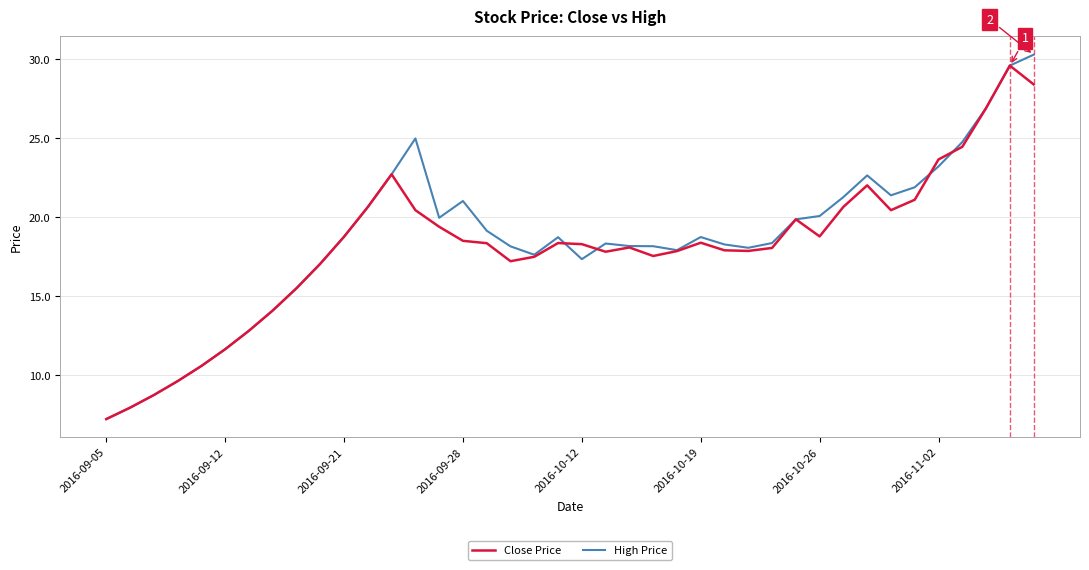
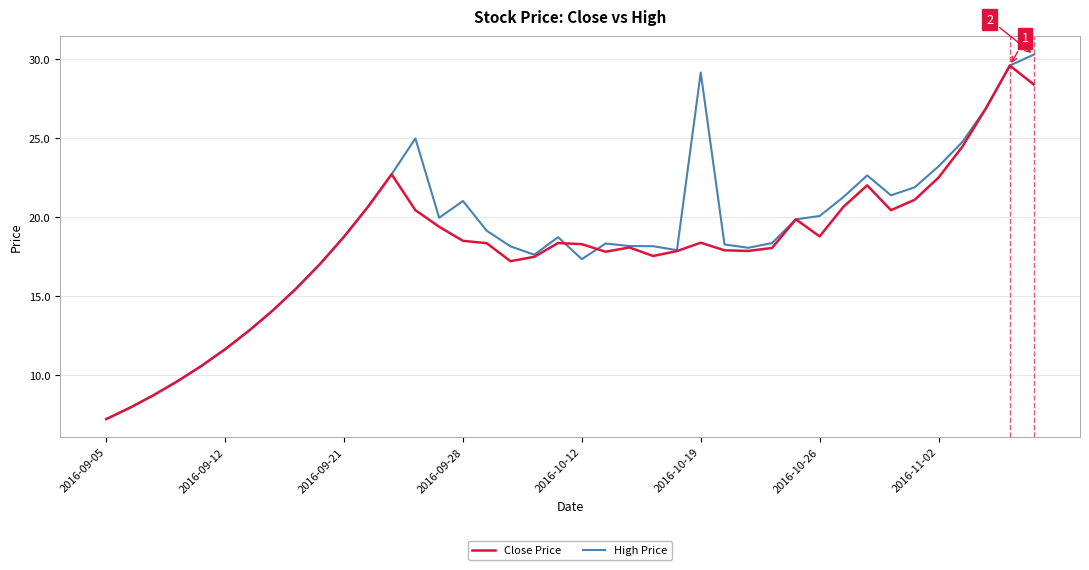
High Price, 2016-10-19: 18.8 -> 29.2
Close Price, 2016-11-02: 23.7 -> 22.5
